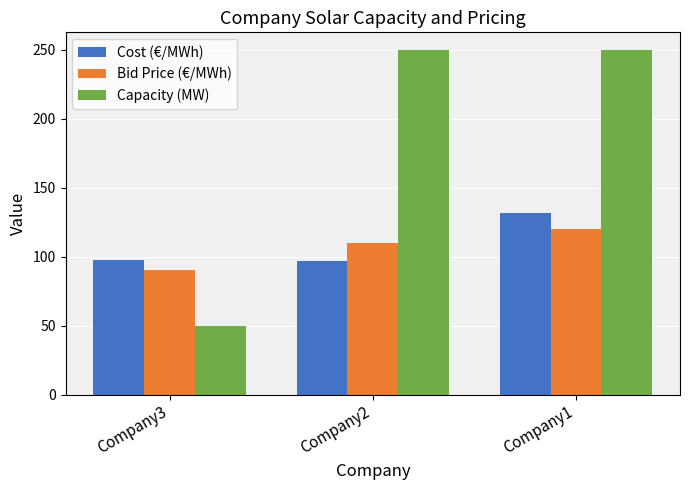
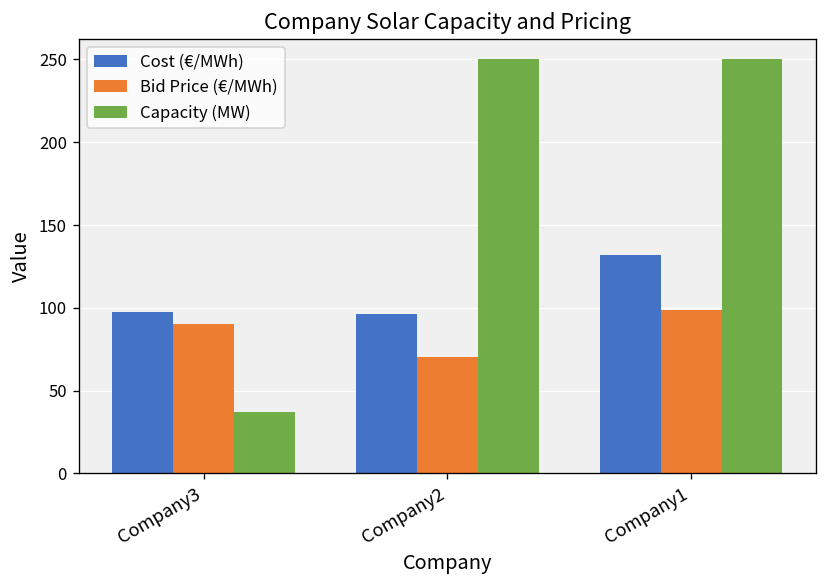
Capacity (MW), Company3: 50 -> 37
Bid Price (€/MWh), Company2: 110 -> 70
Bid Price (€/MWh), Company1: 120 -> 99
